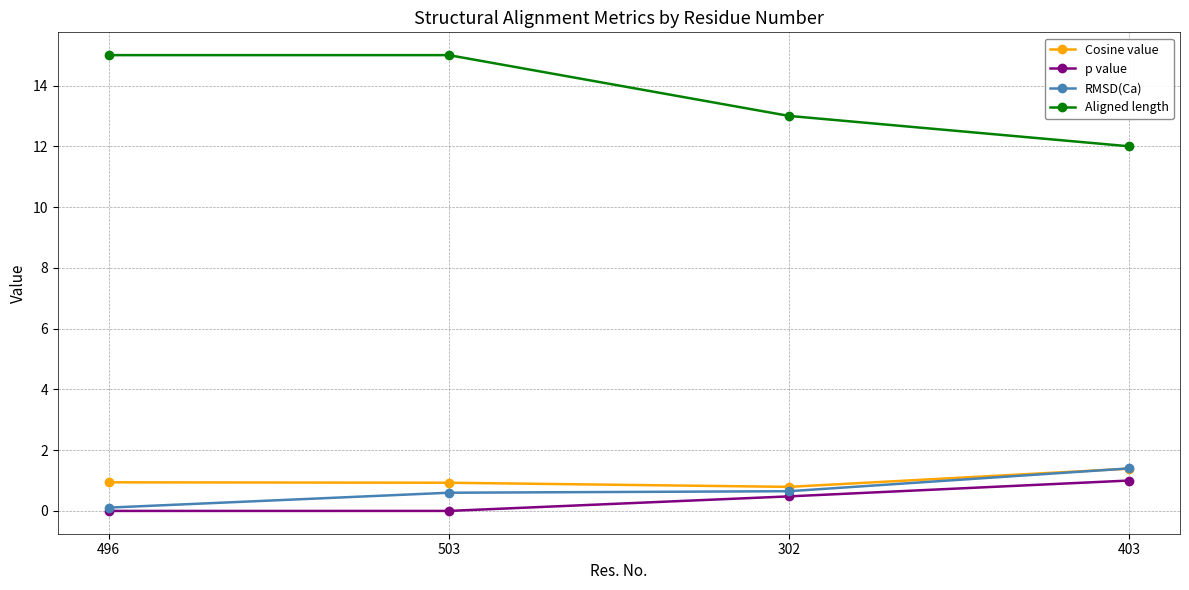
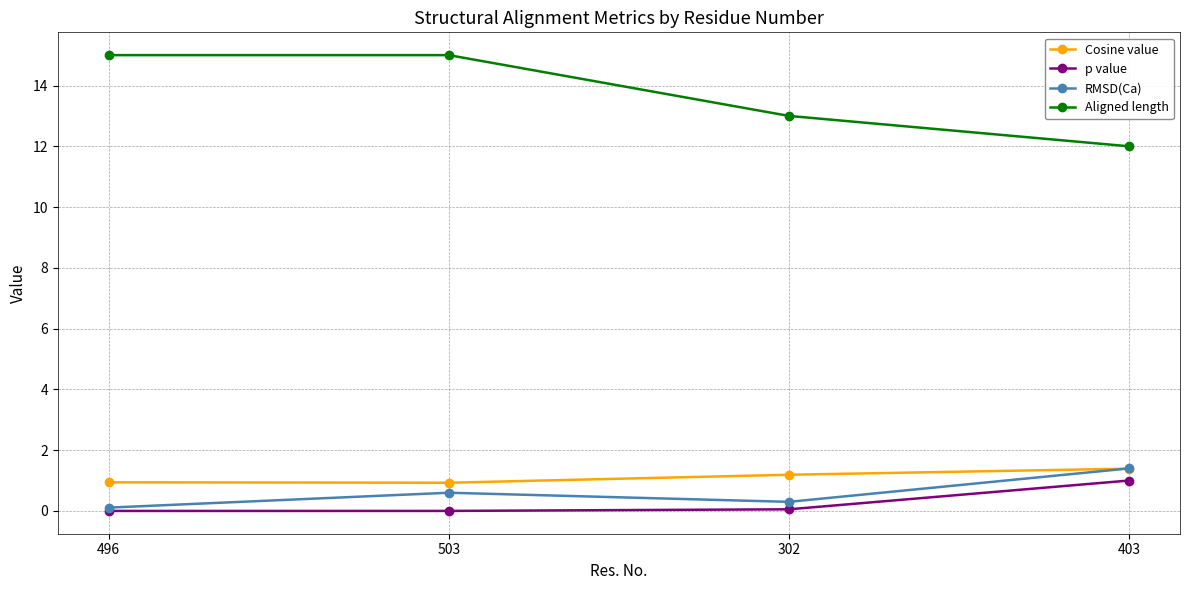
Cosine value, 302: 0.8 -> 1.2
p value, 302: 0.5 -> 0.1
RMSD(Ca), 302: 0.7 -> 0.3
